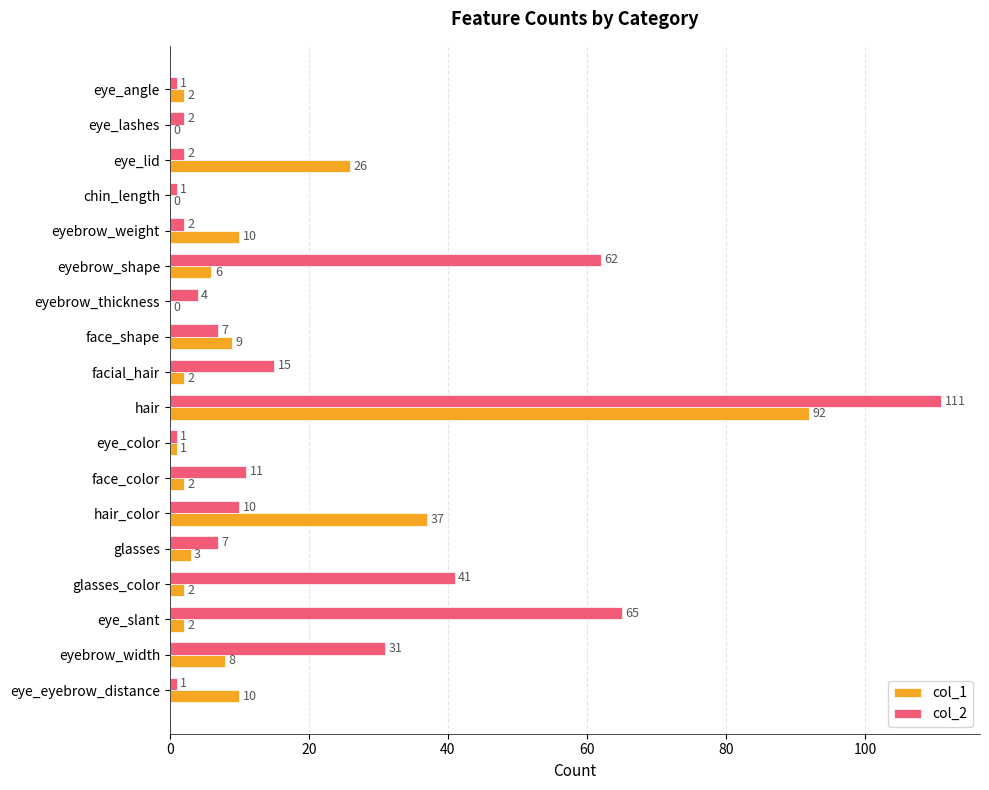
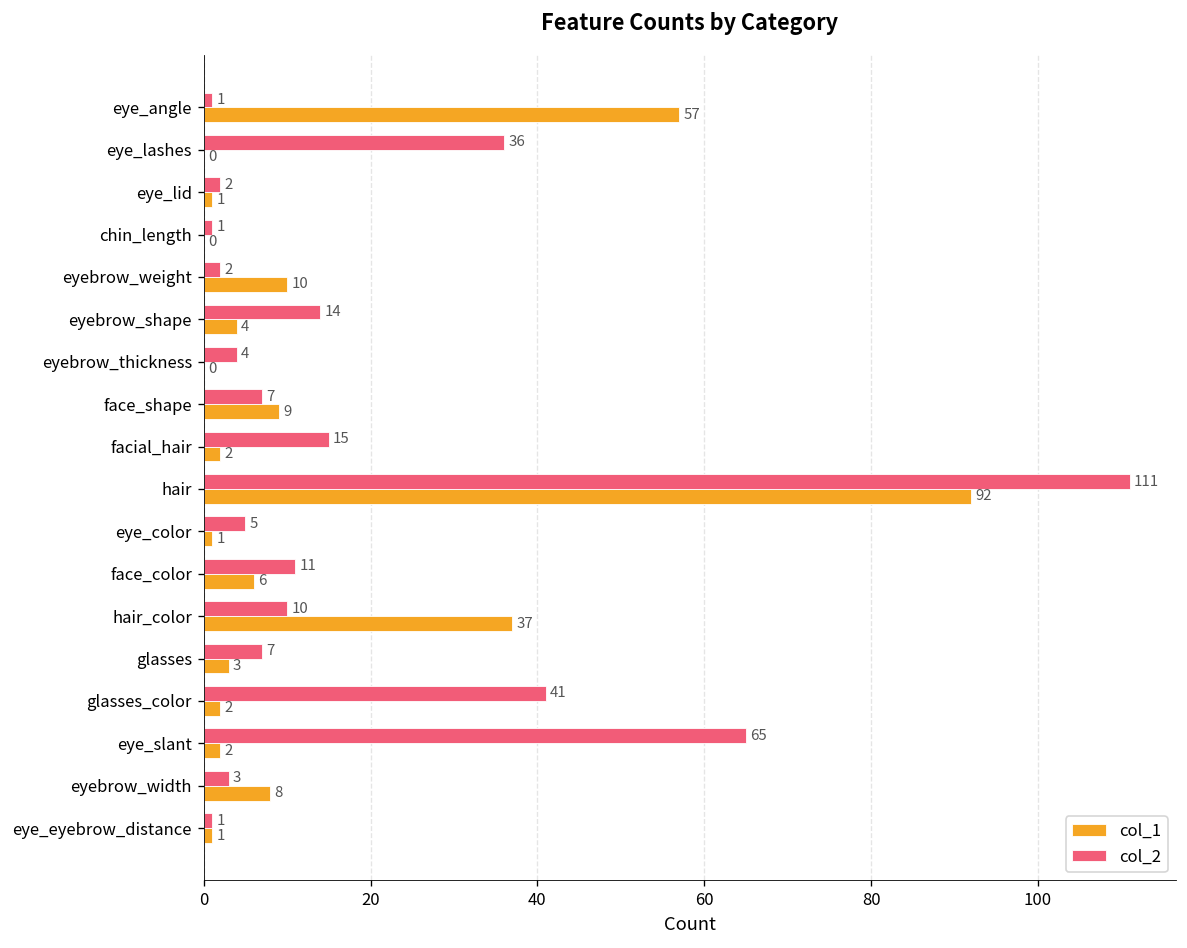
col_1, eye_angle: 2 -> 57
col_2, eye_lashes: 2 -> 36
col_1, eye_lid: 26 -> 1
col_2, eyebrow_shape: 62 -> 14
col_1, eyebrow_shape: 6 -> 4
col_2, eye_color: 1 -> 5
col_1, face_color: 2 -> 6
col_2, eyebrow_width: 31 -> 3
col_1, eye_eyebrow_distance: 10 -> 1
